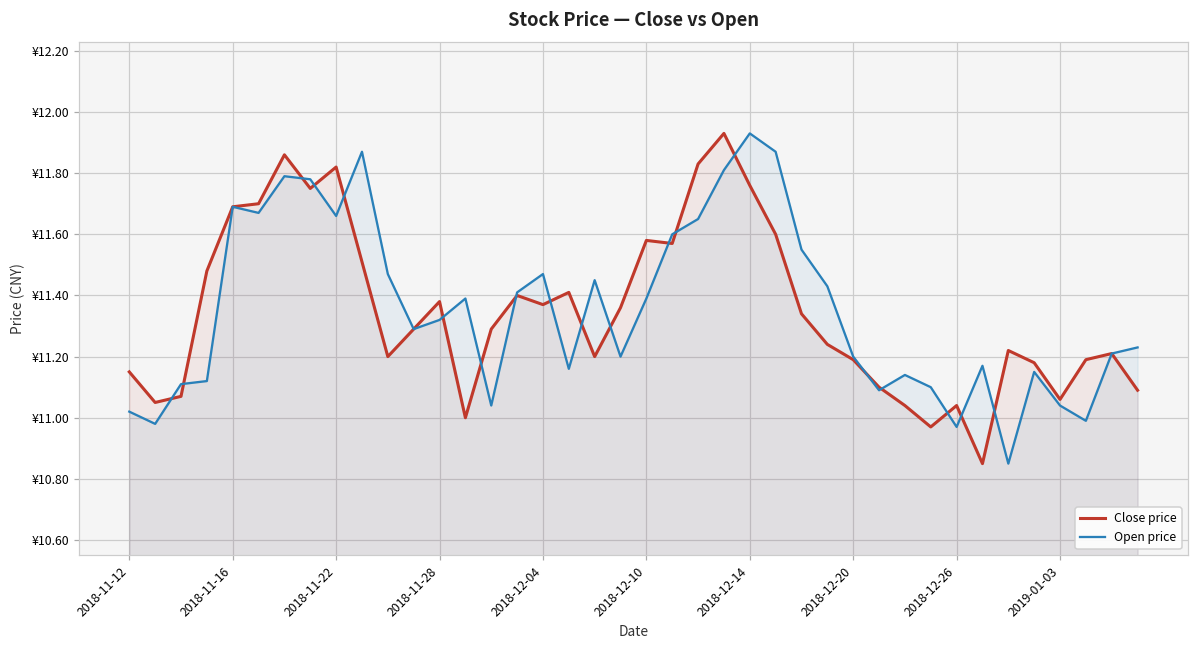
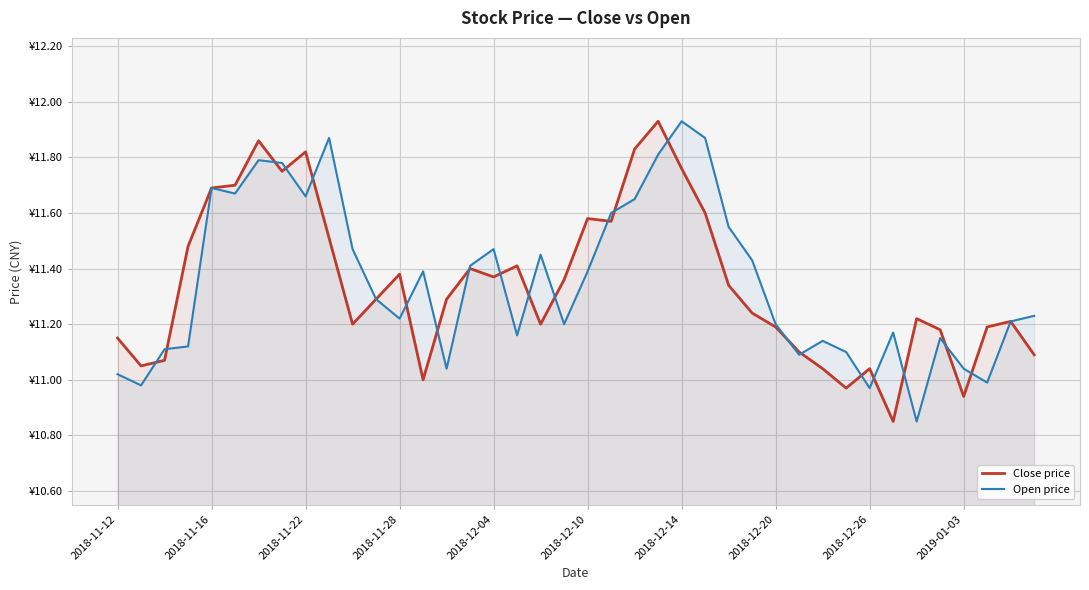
Open price, 2018-11-28: ¥11.32 -> ¥11.22
Close price, 2019-01-03: ¥11.06 -> ¥10.94
